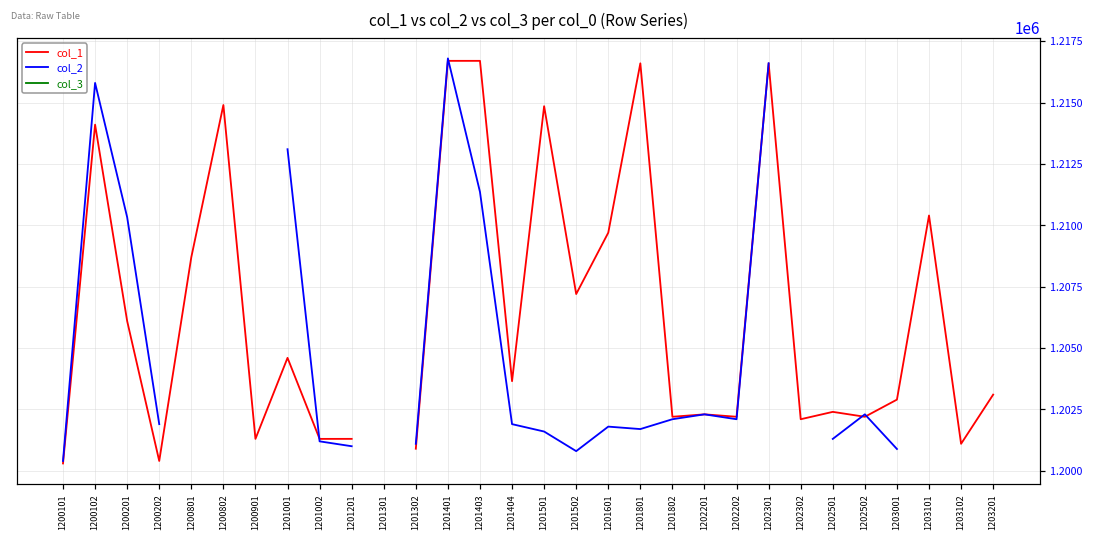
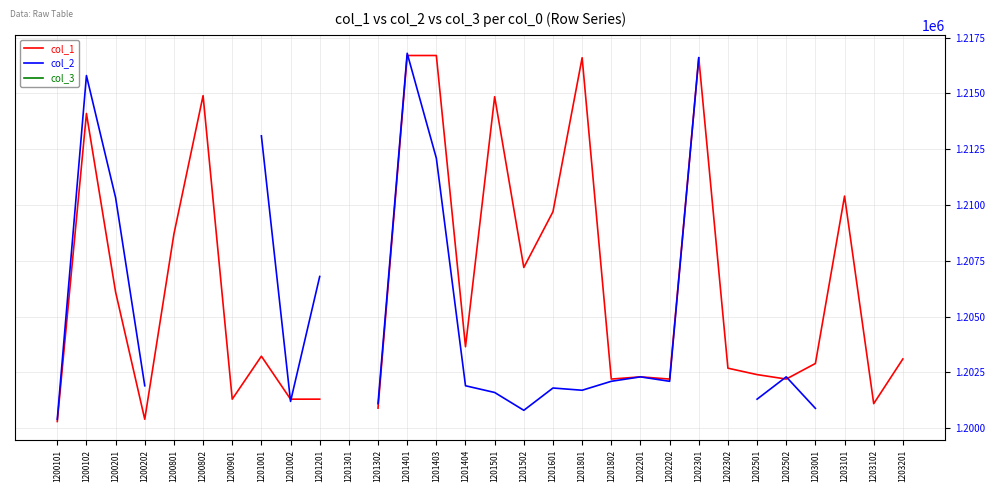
col_1, 1201001: 1204600 -> 1203200
col_2, 1201201: 1201000 -> 1206800
col_2, 1201403: 1211400 -> 1212100
col_1, 1202302: 1202100 -> 1202700
